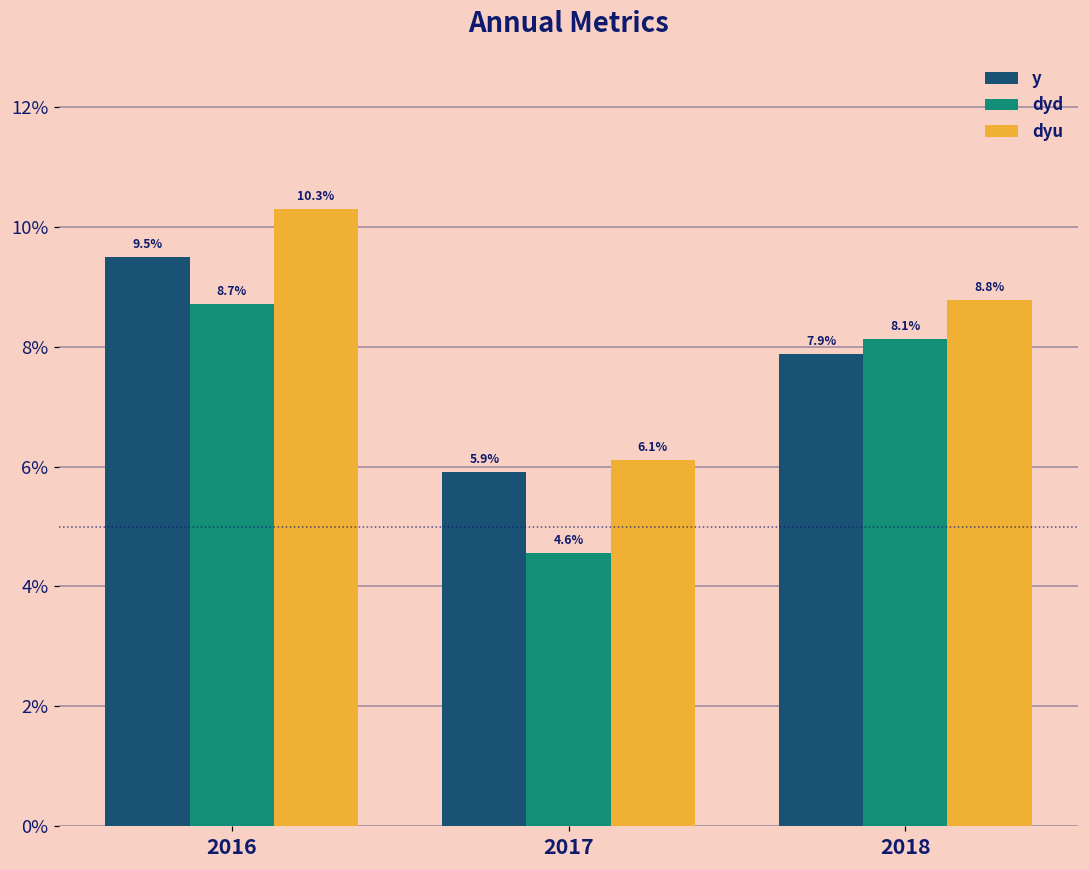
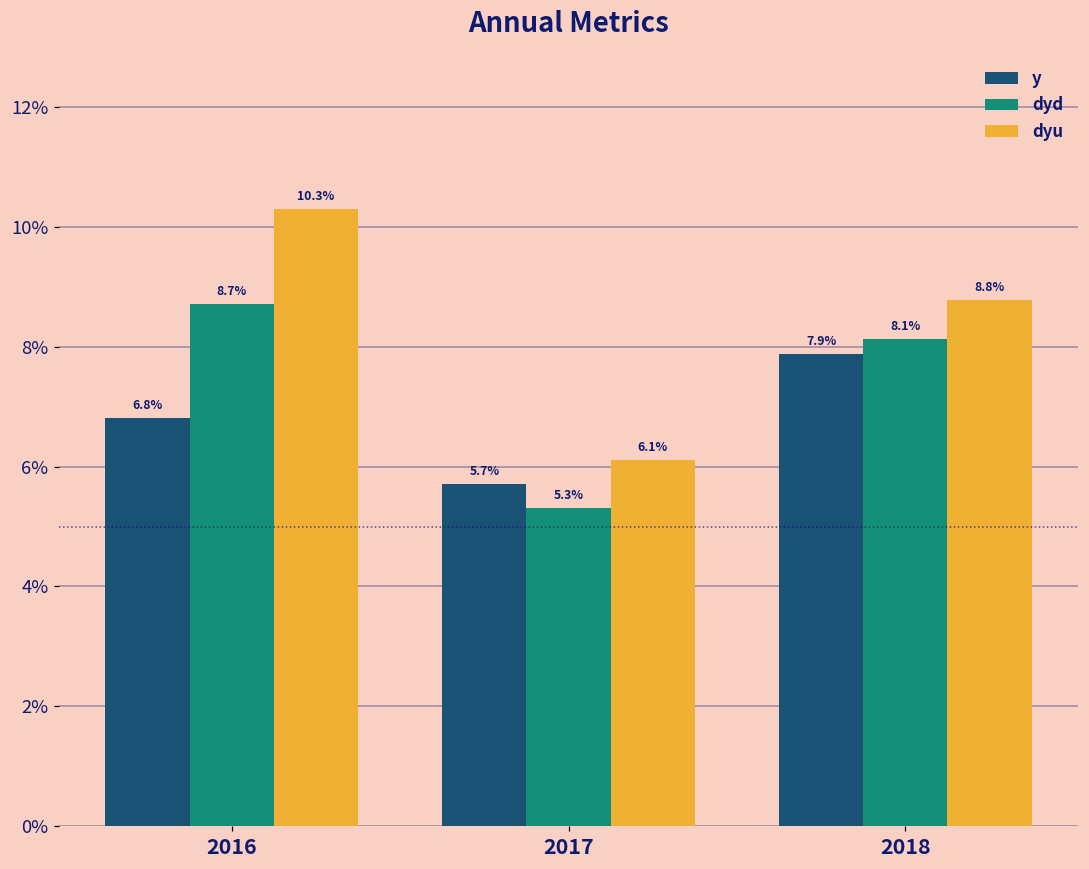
y, 2016: 9.5% -> 6.8%
y, 2017: 5.9% -> 5.7%
dyd, 2017: 4.6% -> 5.3%
